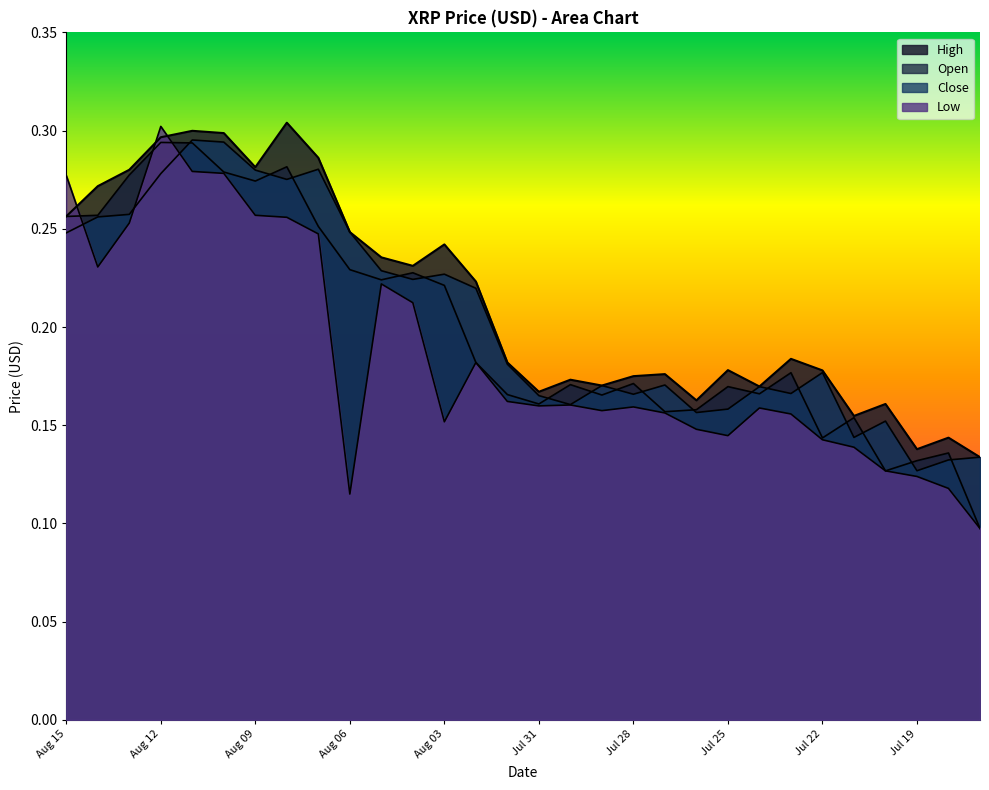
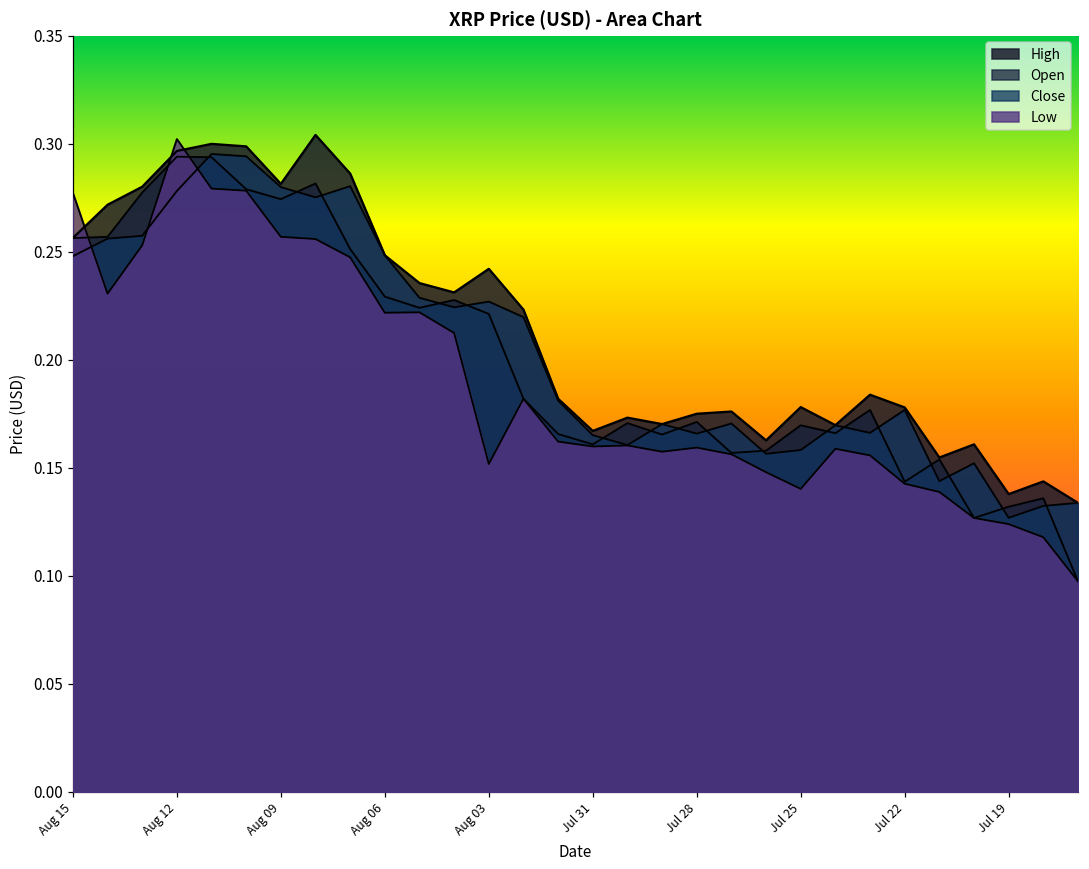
Low, Aug 06: 0.115 -> 0.222
Low, Jul 25: 0.145 -> 0.140
